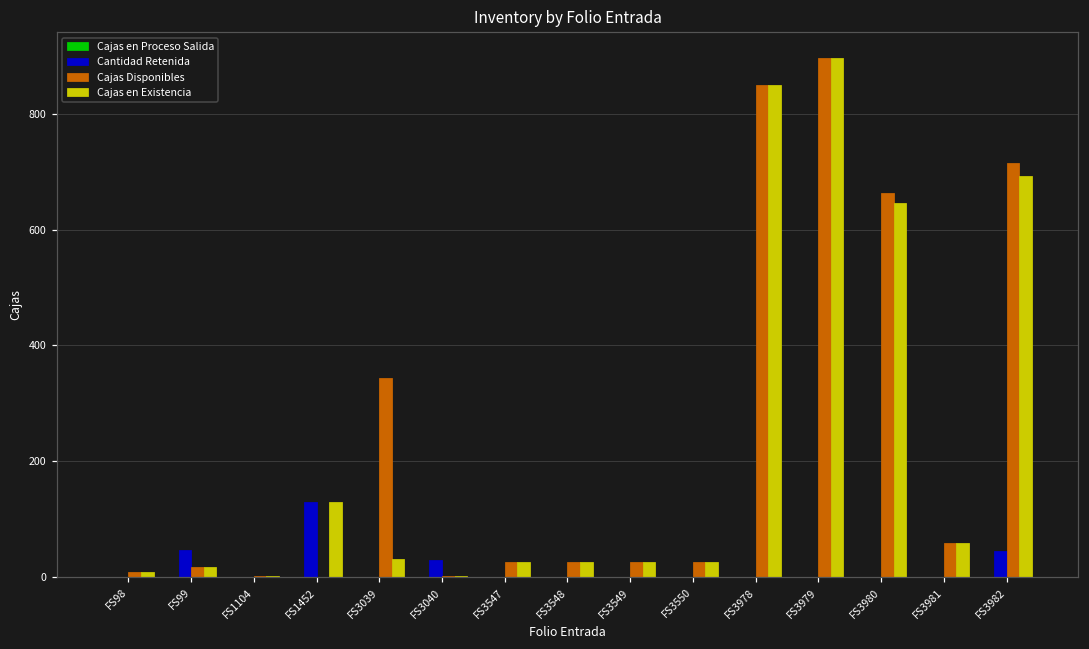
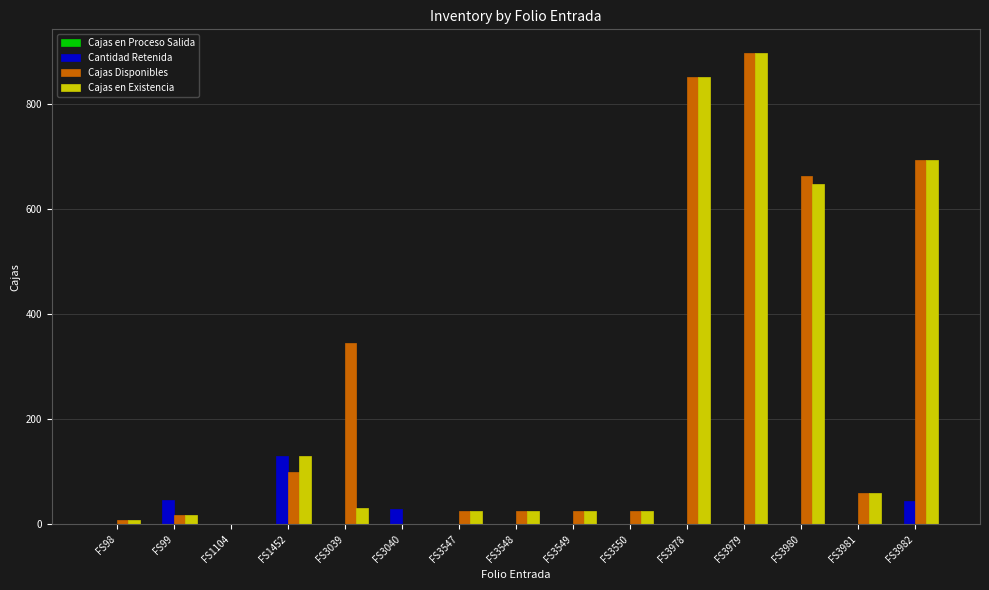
Cajas Disponibles, FS1452: 0 -> 100
Cajas Disponibles, FS3982: 720 -> 690
